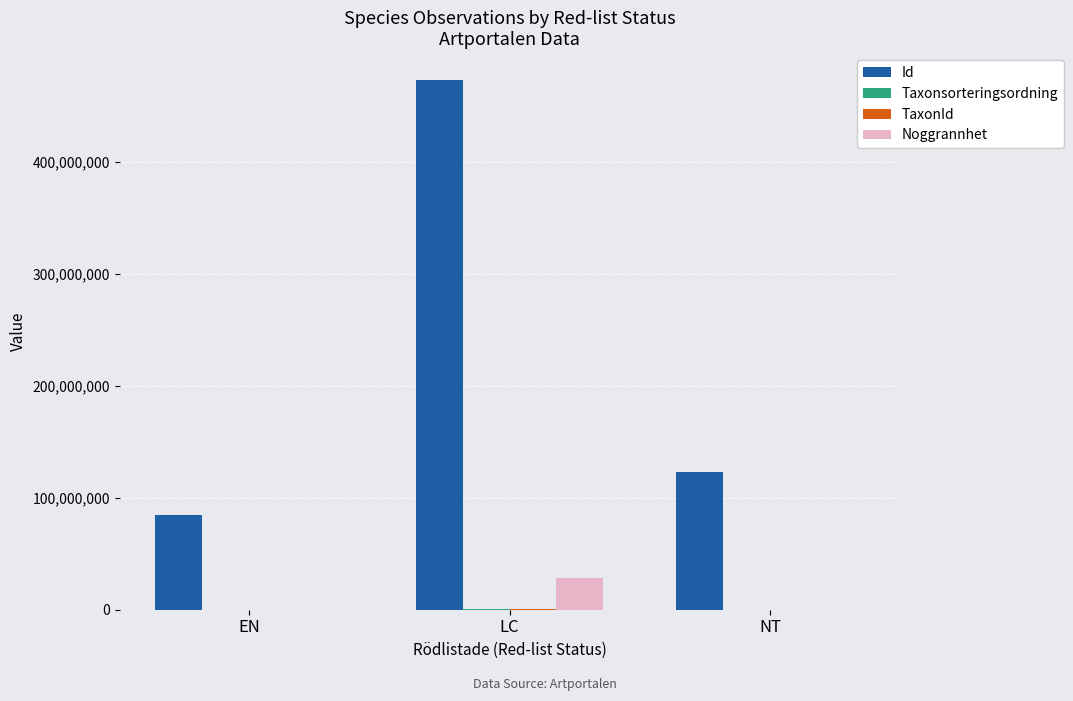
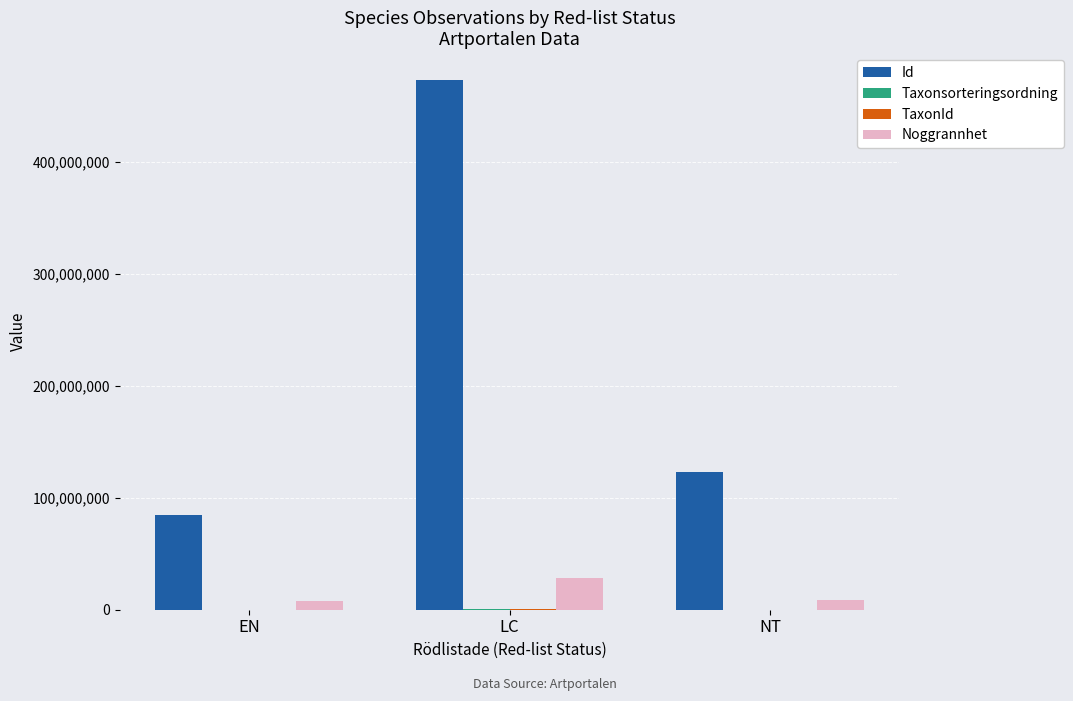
Noggrannhet, EN: 0 -> 8,000,000
Noggrannhet, NT: 0 -> 8,000,000
